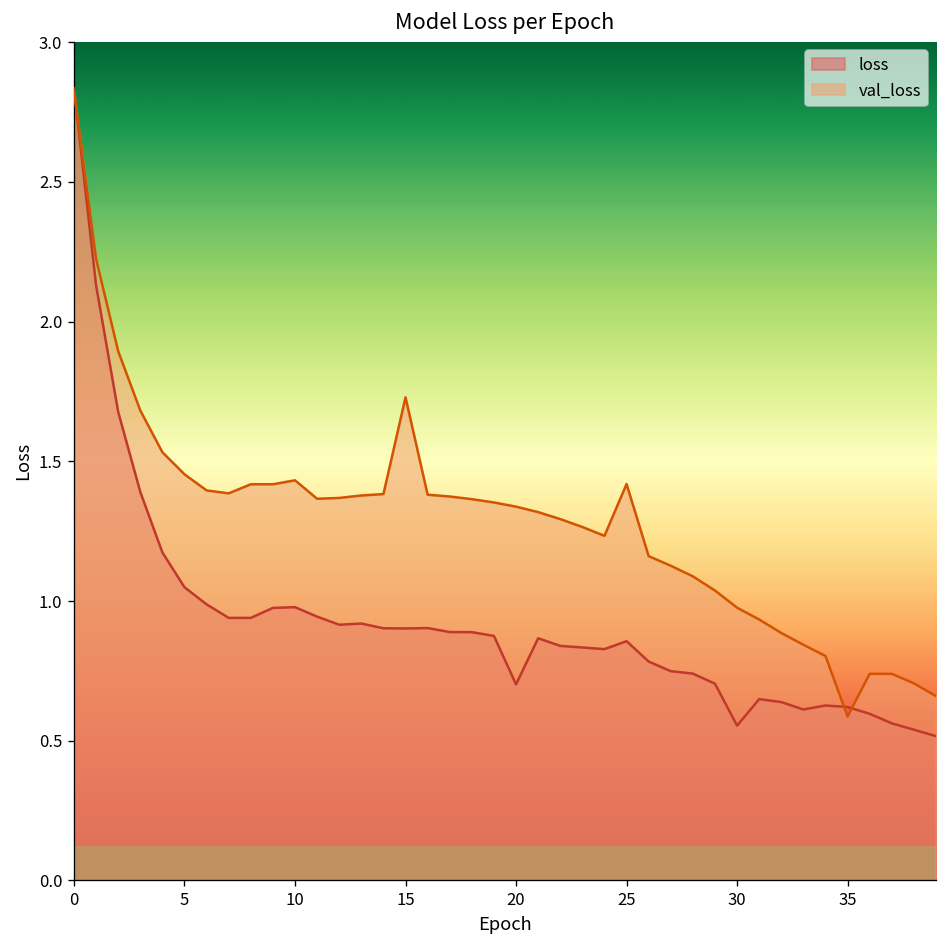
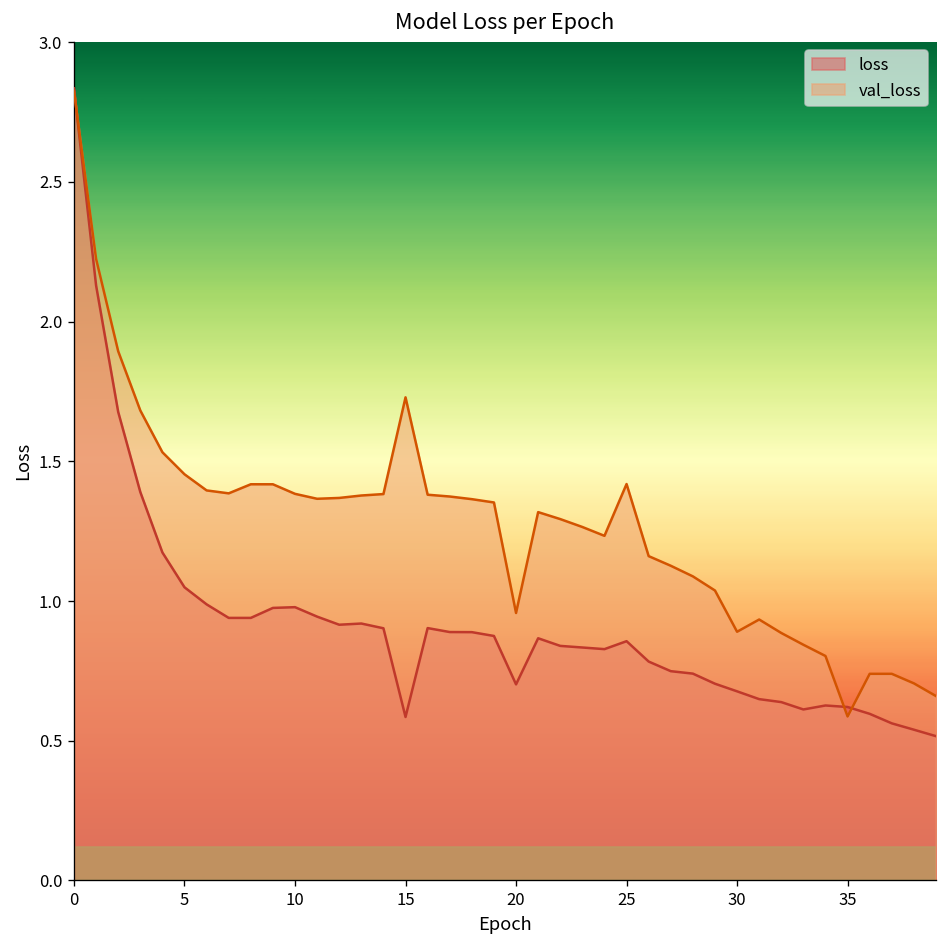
val_loss, 10: 1.43 -> 1.38
loss, 15: 0.90 -> 0.59
val_loss, 20: 1.34 -> 0.96
loss, 30: 0.55 -> 0.68
val_loss, 30: 0.98 -> 0.89
